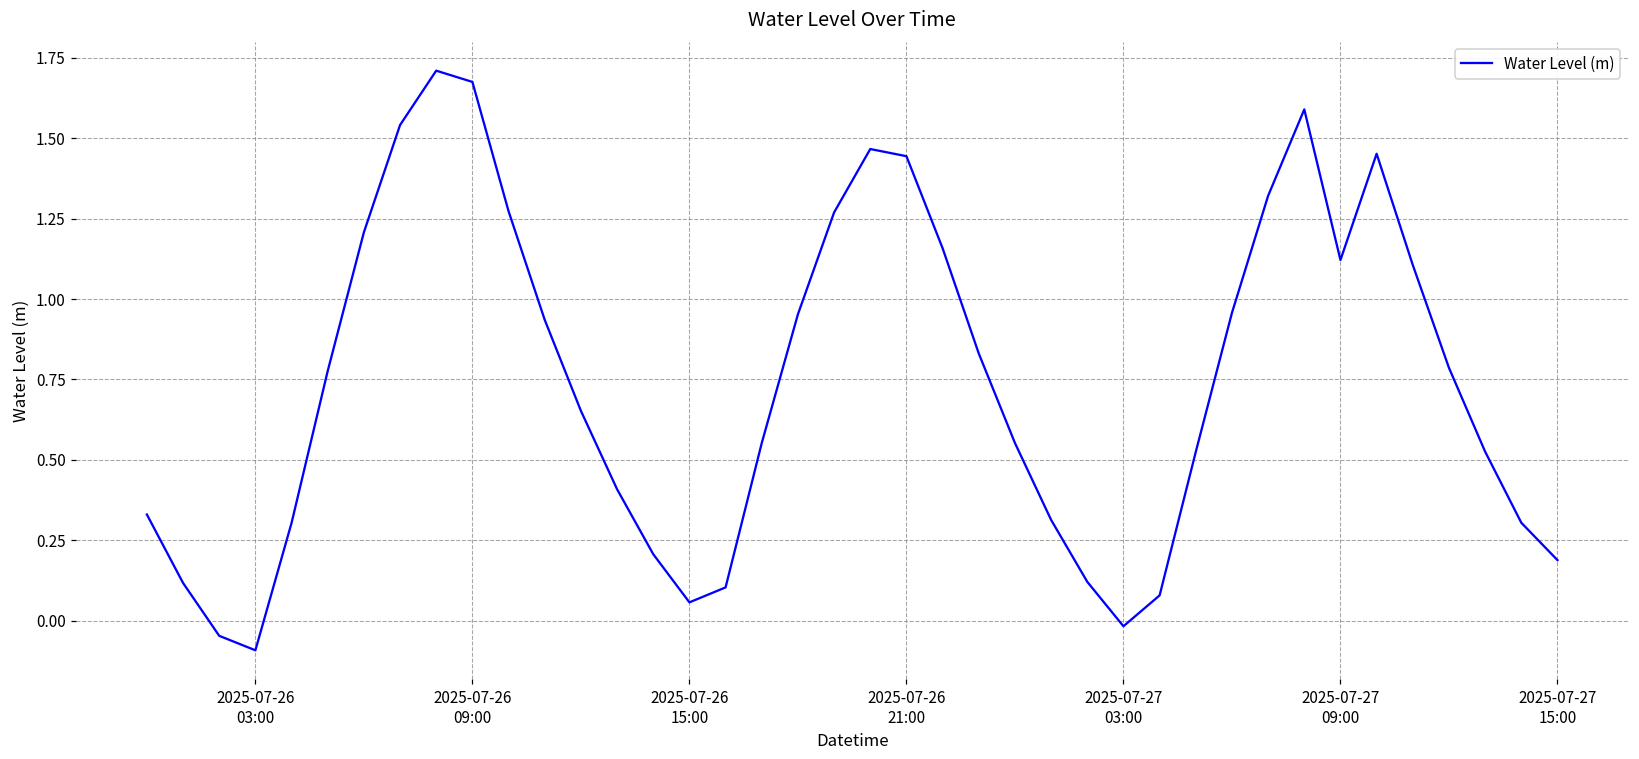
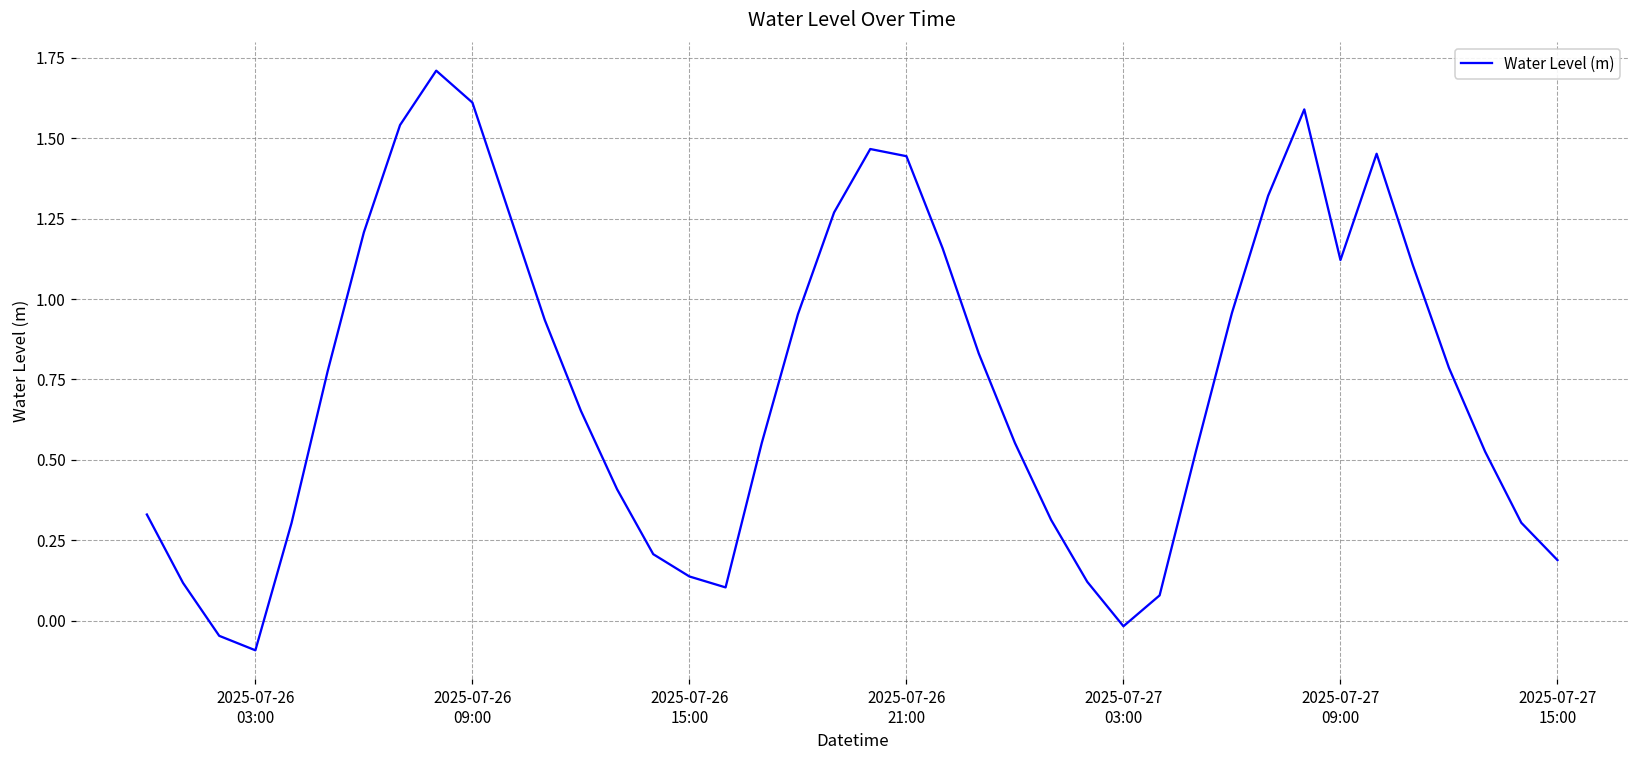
2025-07-26 09:00: 1.68 -> 1.61
2025-07-26 15:00: 0.06 -> 0.14
